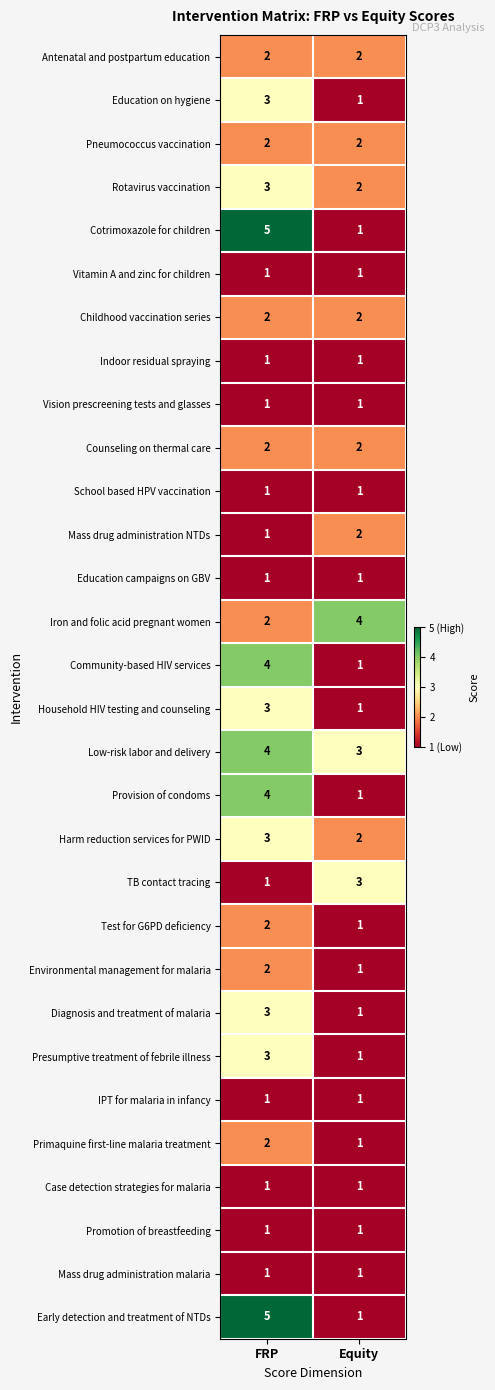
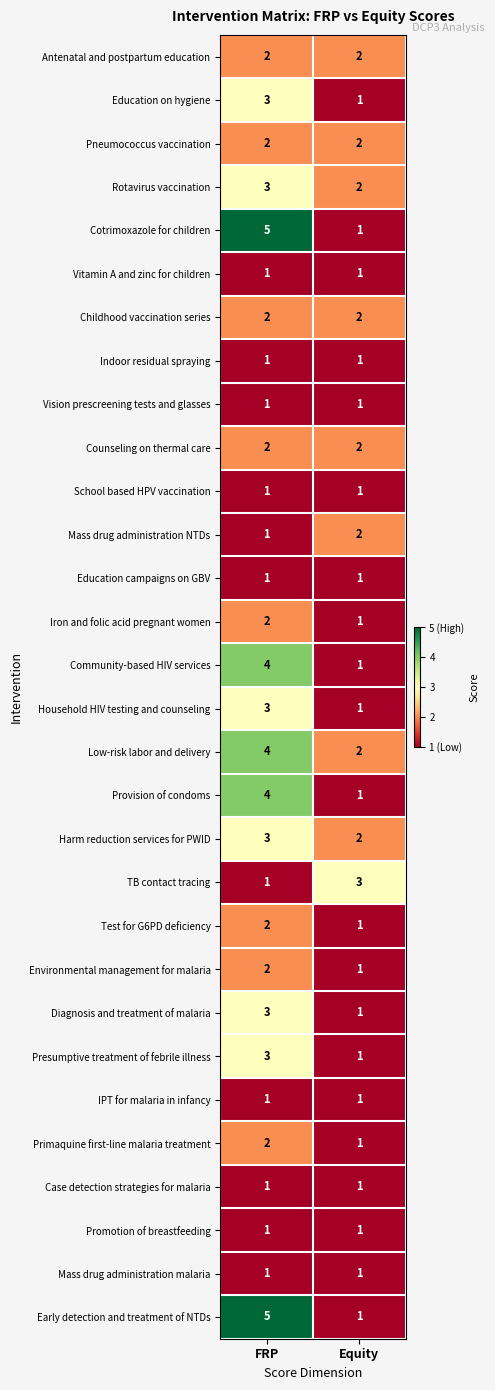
Iron and folic acid pregnant women, Equity: 4 -> 1
Low-risk labor and delivery, Equity: 3 -> 2
